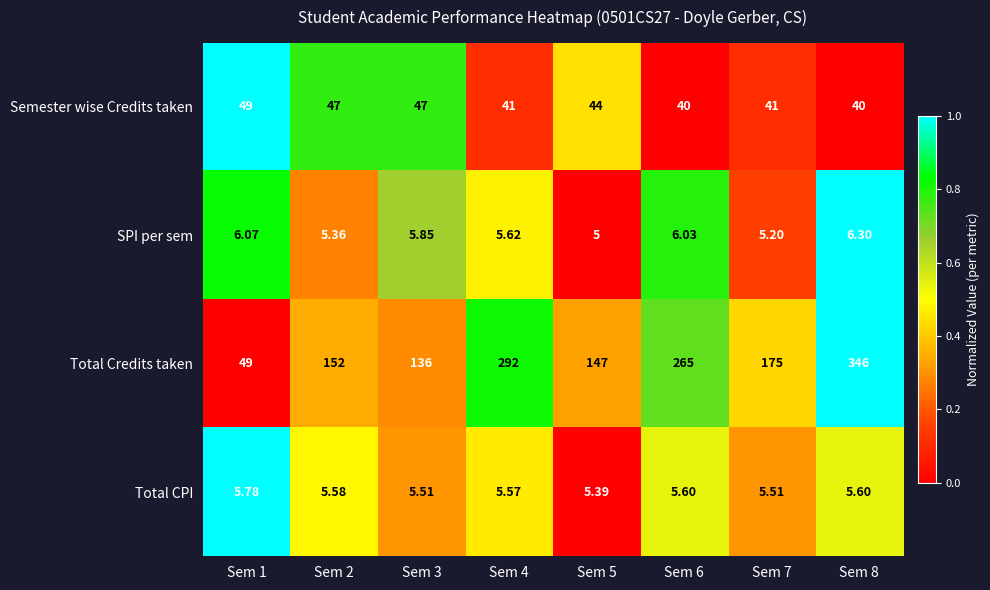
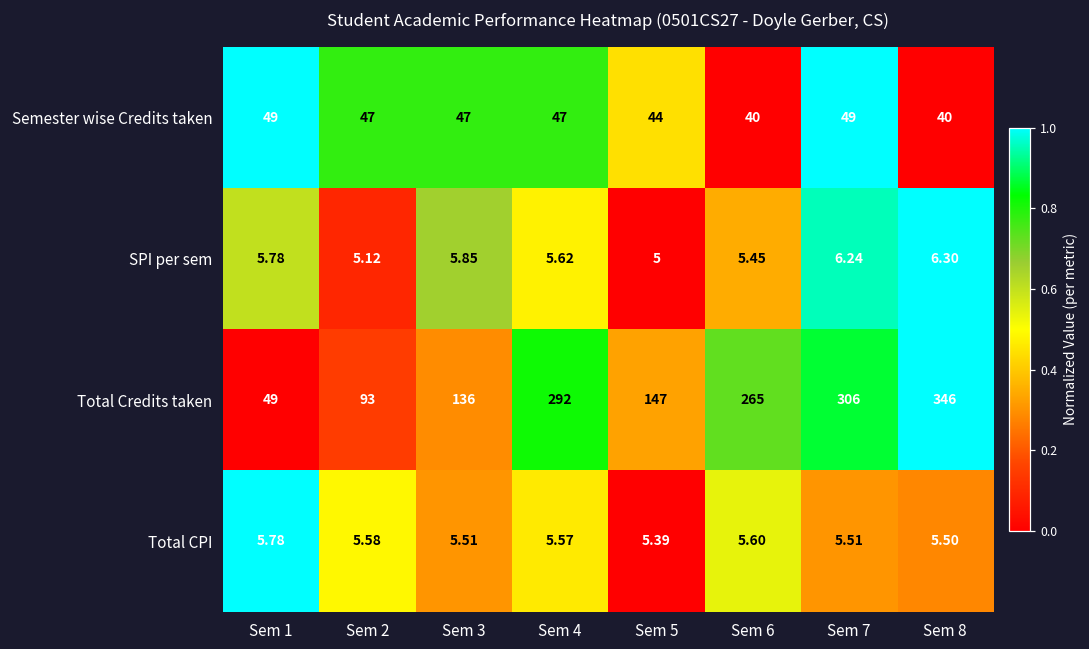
Semester wise Credits taken, Sem 4: 41 -> 47
Semester wise Credits taken, Sem 7: 41 -> 49
SPI per sem, Sem 1: 6.07 -> 5.78
SPI per sem, Sem 2: 5.36 -> 5.12
SPI per sem, Sem 6: 6.03 -> 5.45
SPI per sem, Sem 7: 5.20 -> 6.24
Total Credits taken, Sem 2: 152 -> 93
Total Credits taken, Sem 7: 175 -> 306
Total CPI, Sem 8: 5.60 -> 5.50
